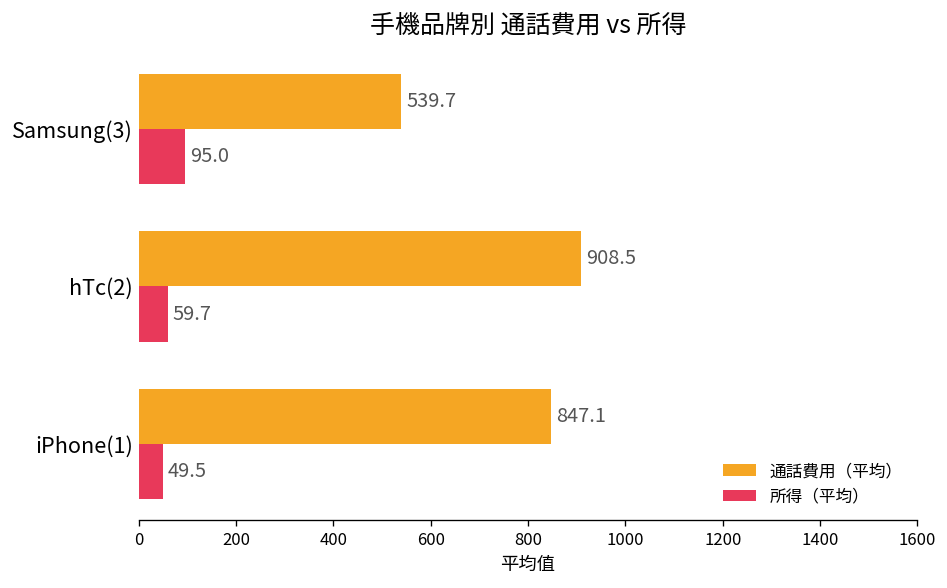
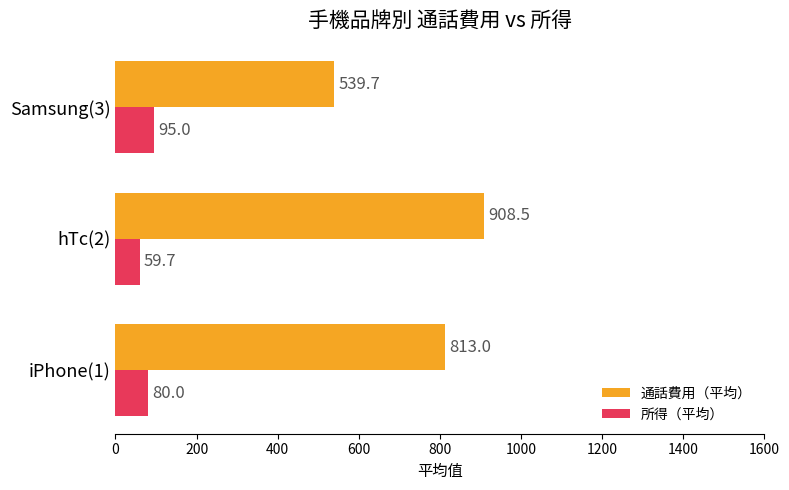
通話費用（平均）, iPhone(1): 847.1 -> 813.0
所得（平均）, iPhone(1): 49.5 -> 80.0
